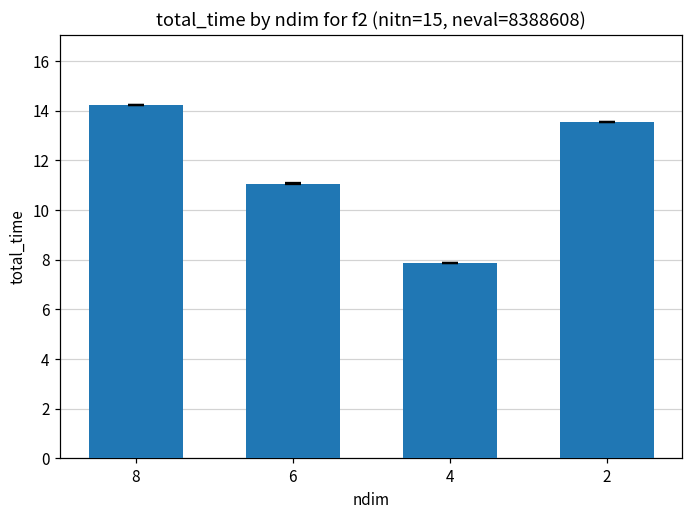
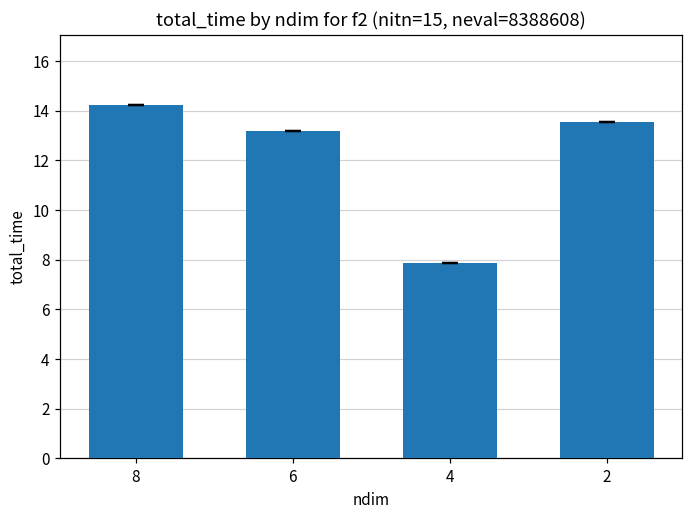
6: 11.1 -> 13.2
